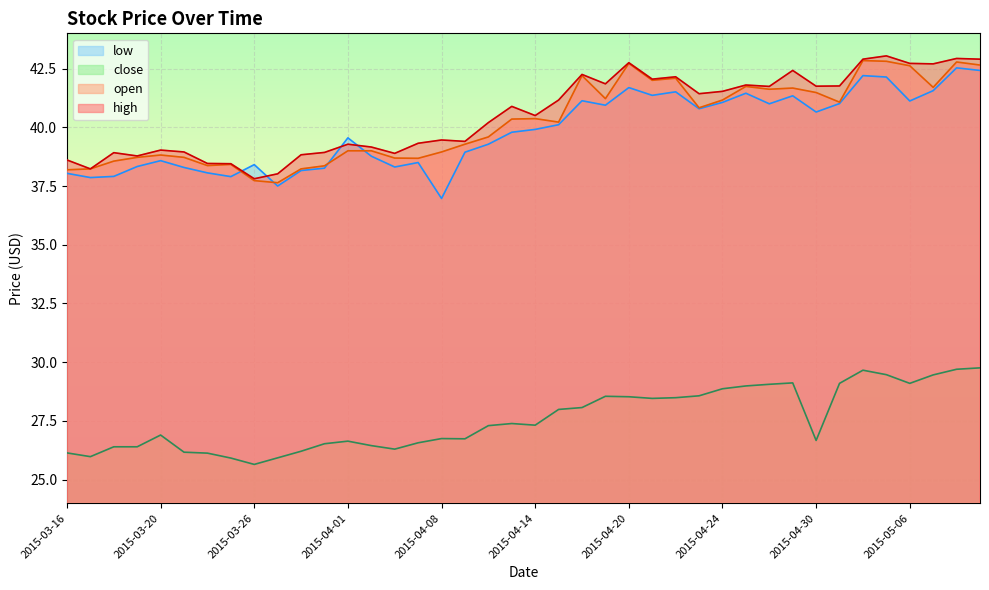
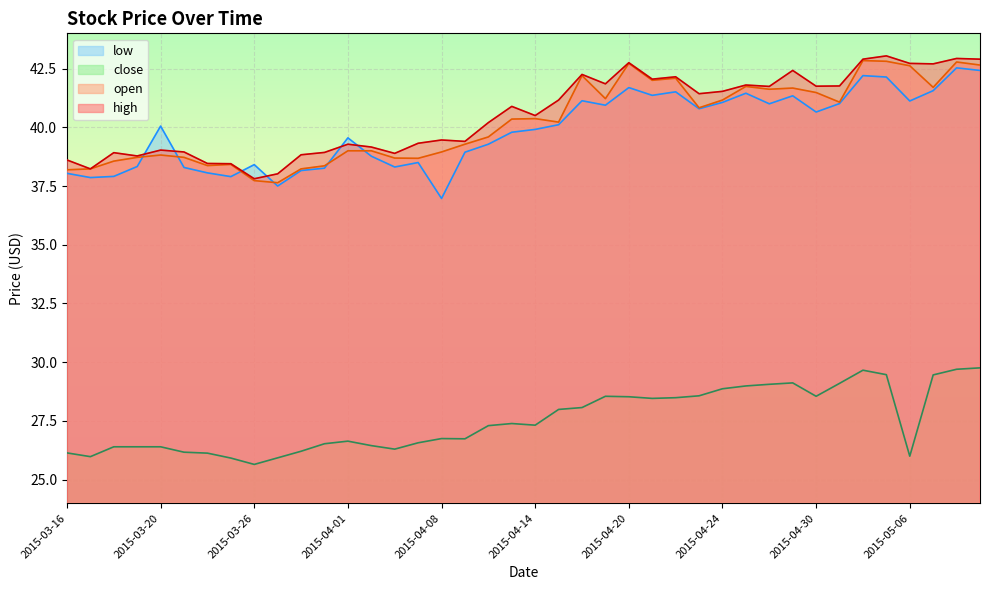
low, 2015-03-20: 38.6 -> 40.1
close, 2015-03-20: 26.9 -> 26.4
close, 2015-04-30: 26.7 -> 28.6
close, 2015-05-06: 29.1 -> 26.0
